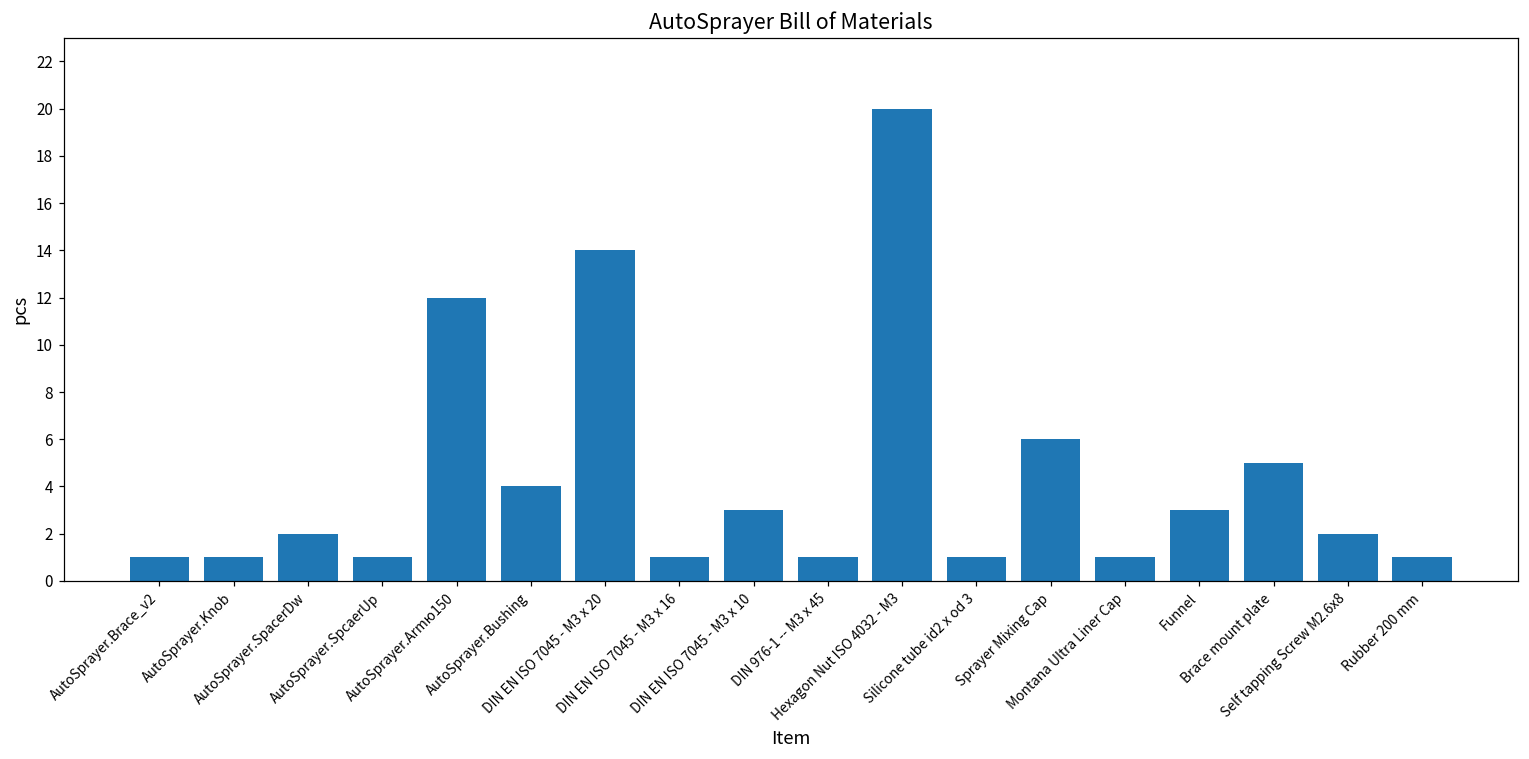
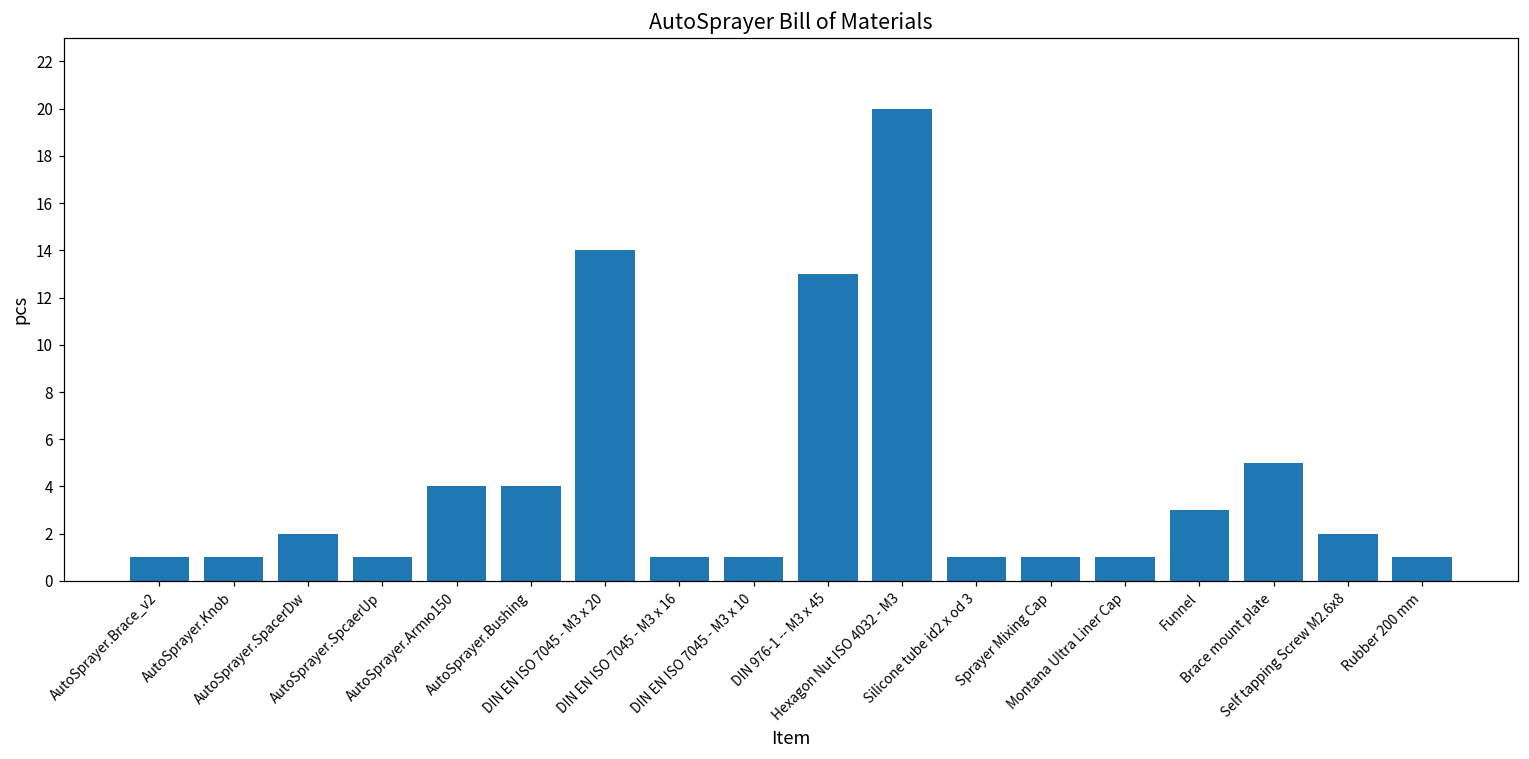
AutoSprayer.Armю150: 12 -> 4
DIN EN ISO 7045 - M3 x 10: 3 -> 1
DIN 976-1 -- M3 x 45: 1 -> 13
Sprayer Mixing Cap: 6 -> 1
